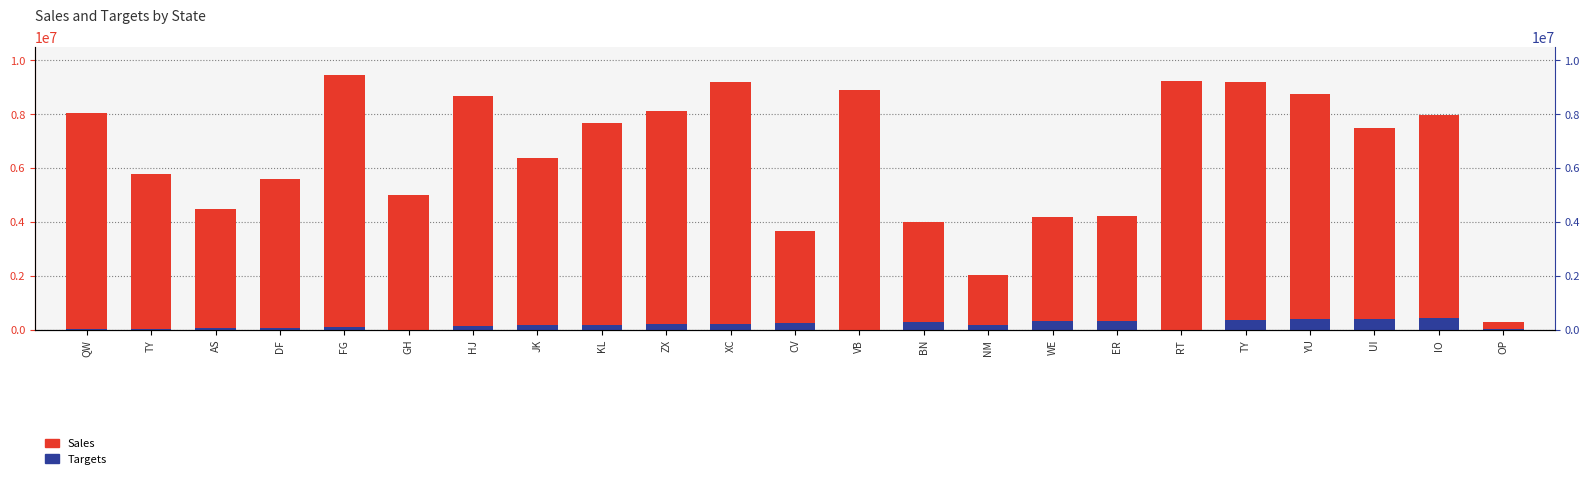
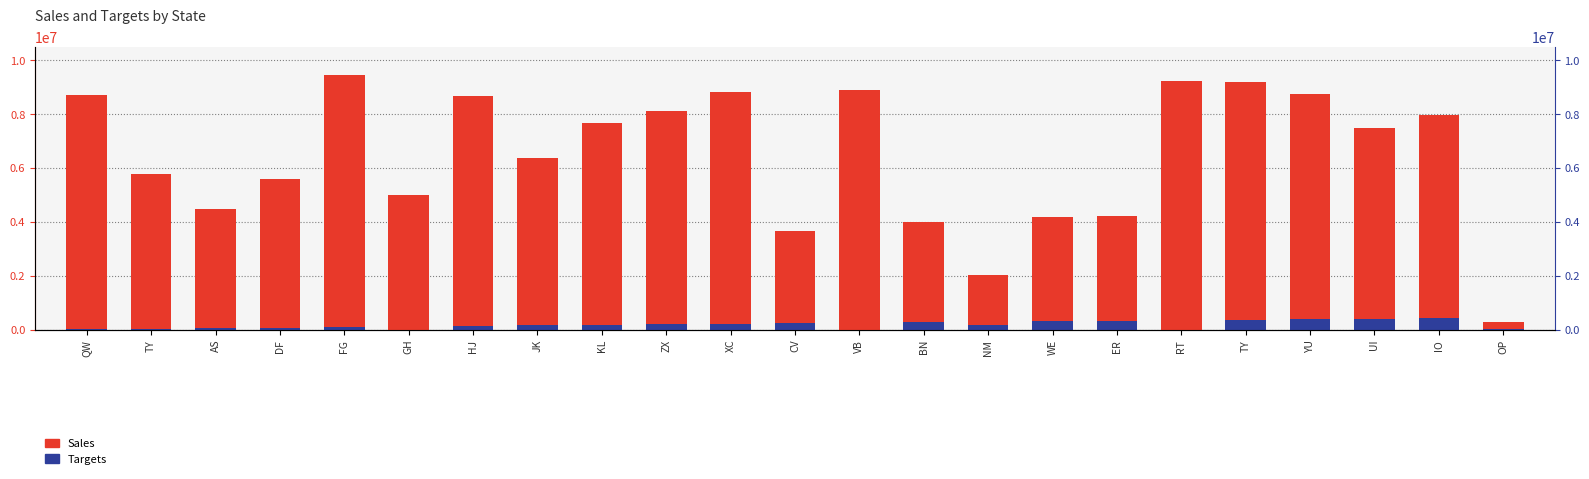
Sales, QW: 8100000 -> 8700000
Sales, XC: 9200000 -> 8800000
